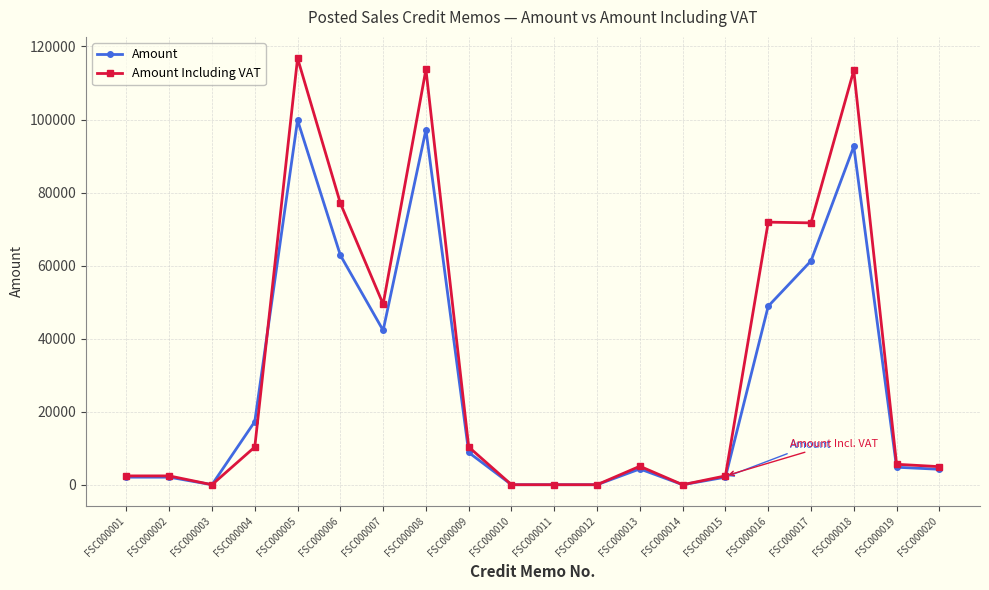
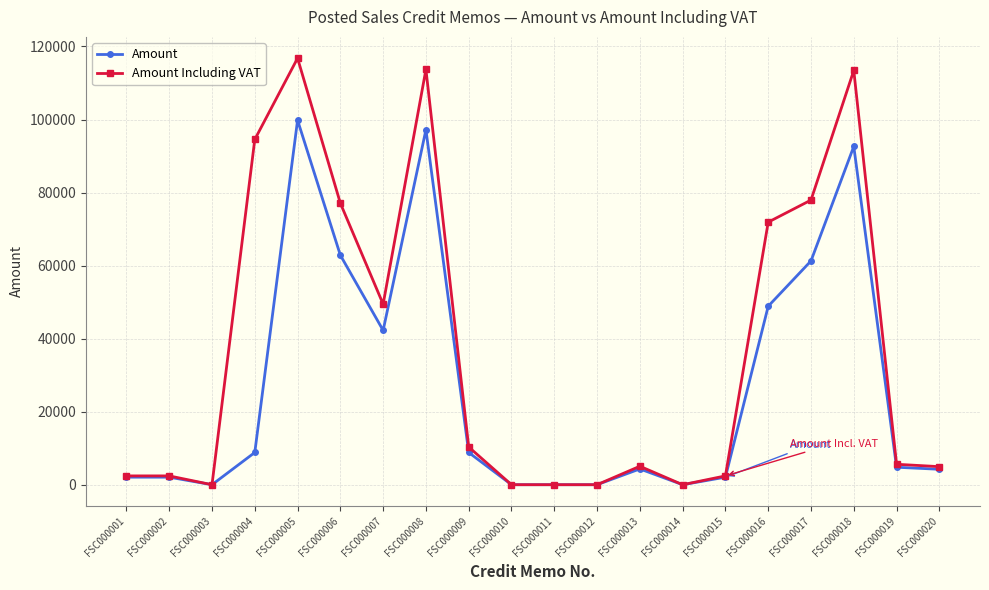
Amount, FSC000004: 17000 -> 9000
Amount Including VAT, FSC000004: 10000 -> 95000
Amount Including VAT, FSC000017: 72000 -> 78000
